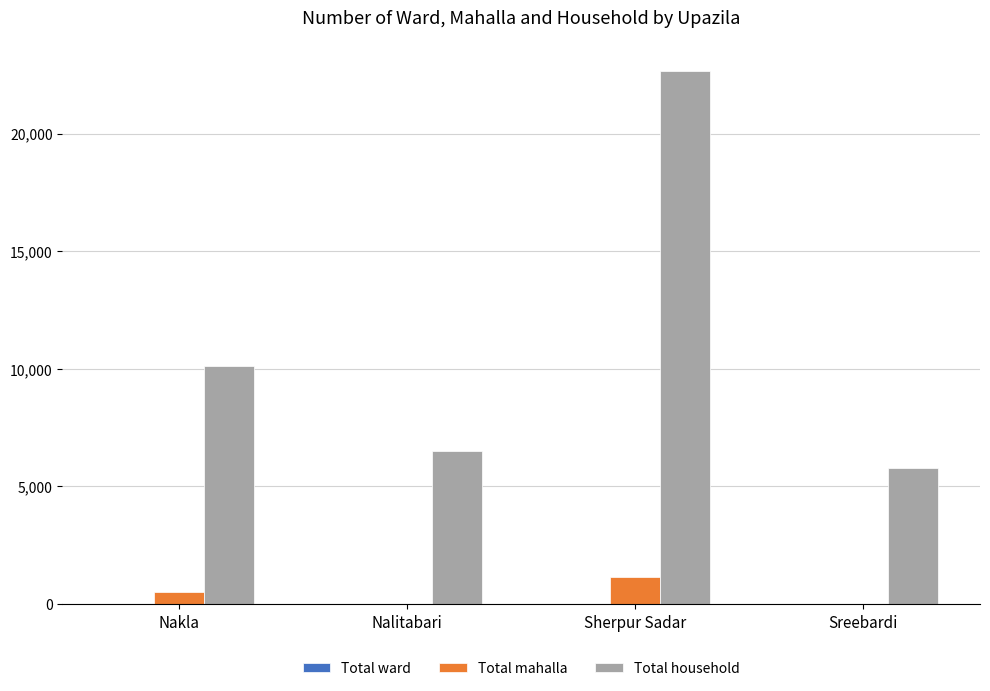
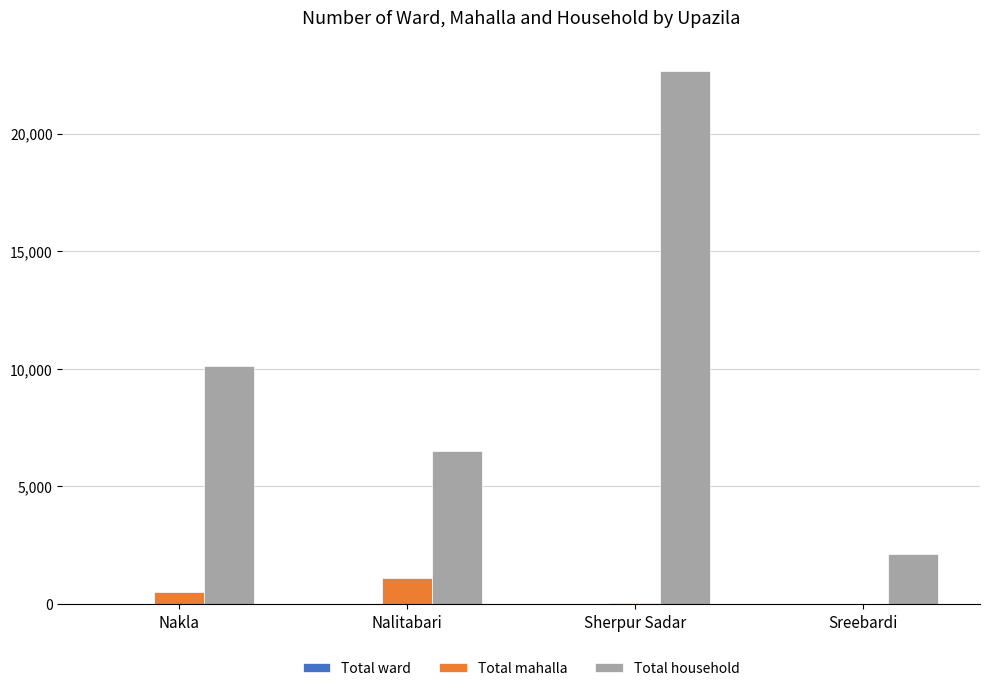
Total mahalla, Nalitabari: 0 -> 1,100
Total mahalla, Sherpur Sadar: 1,200 -> 0
Total household, Sreebardi: 5,800 -> 2,100
